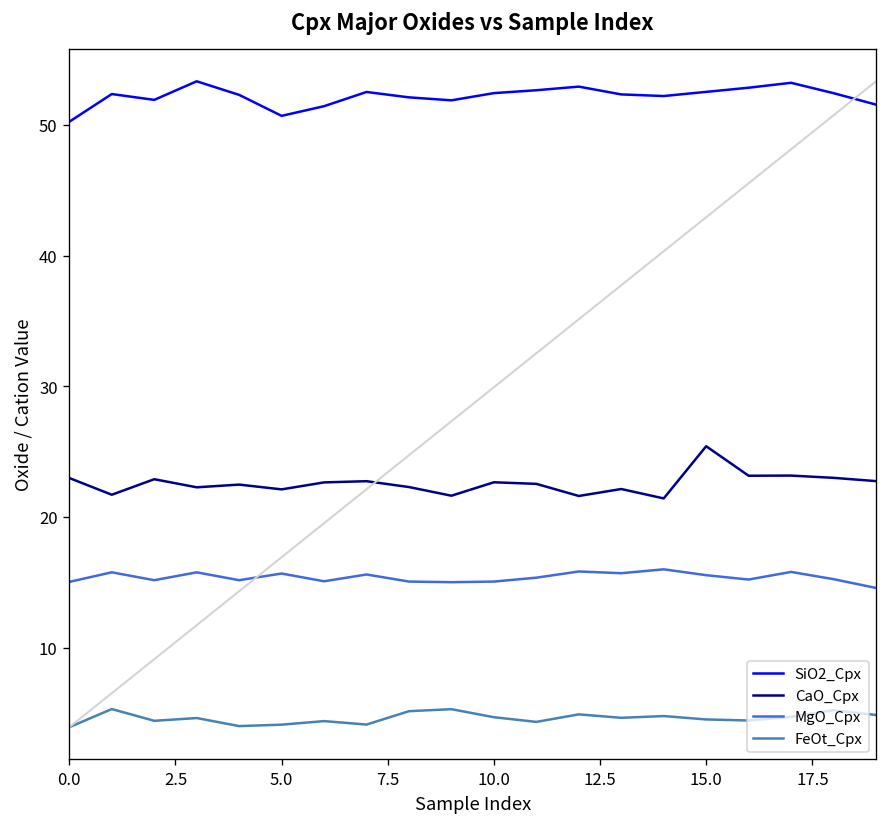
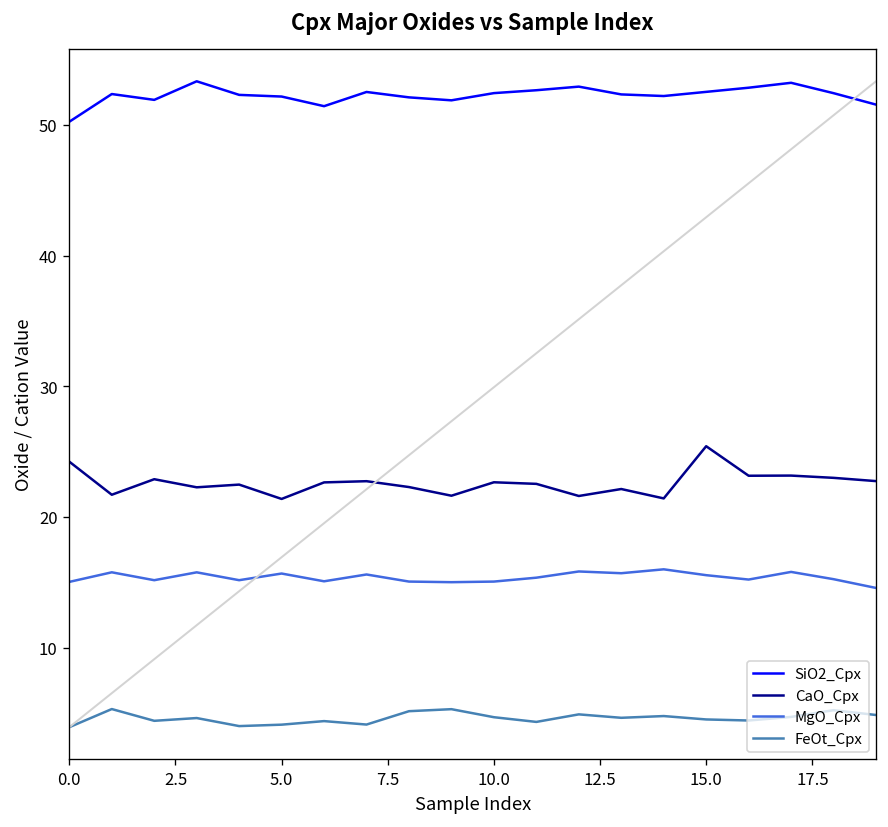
CaO_Cpx, 0.0: 23.0 -> 24.2
SiO2_Cpx, 5.0: 50.7 -> 52.2
CaO_Cpx, 5.0: 22.1 -> 21.4
